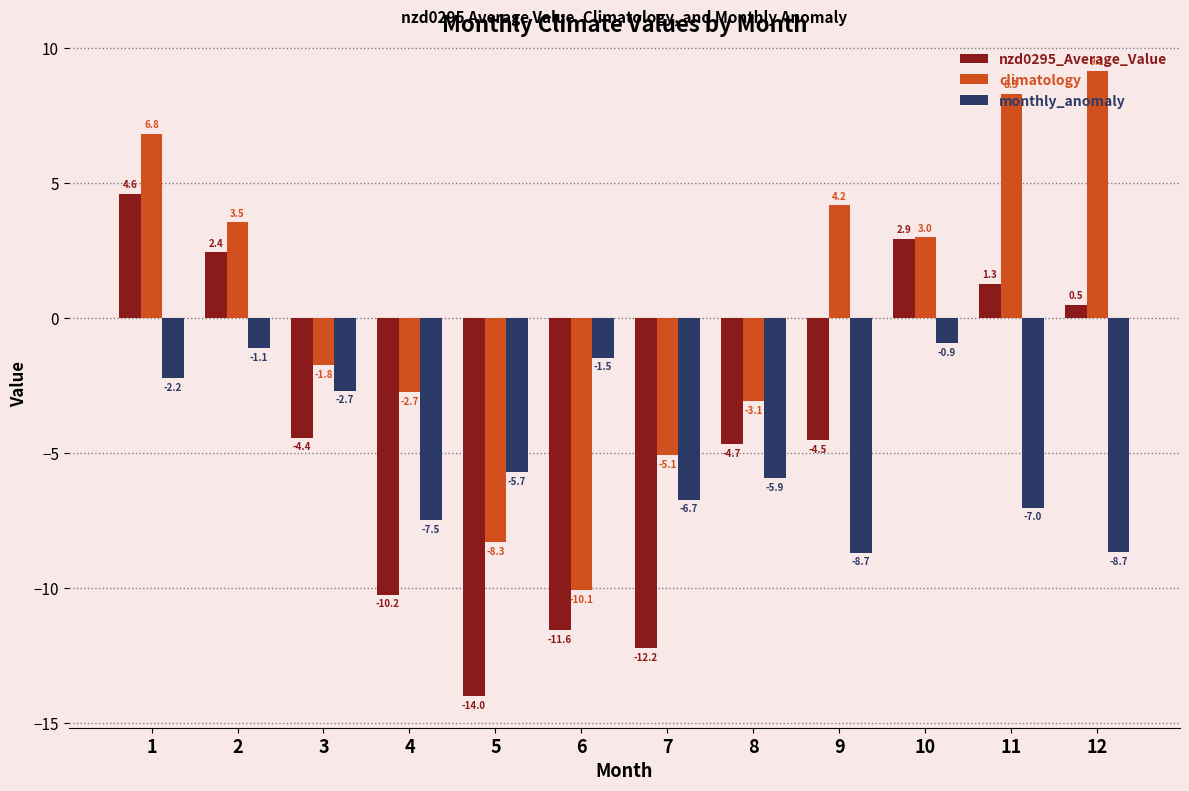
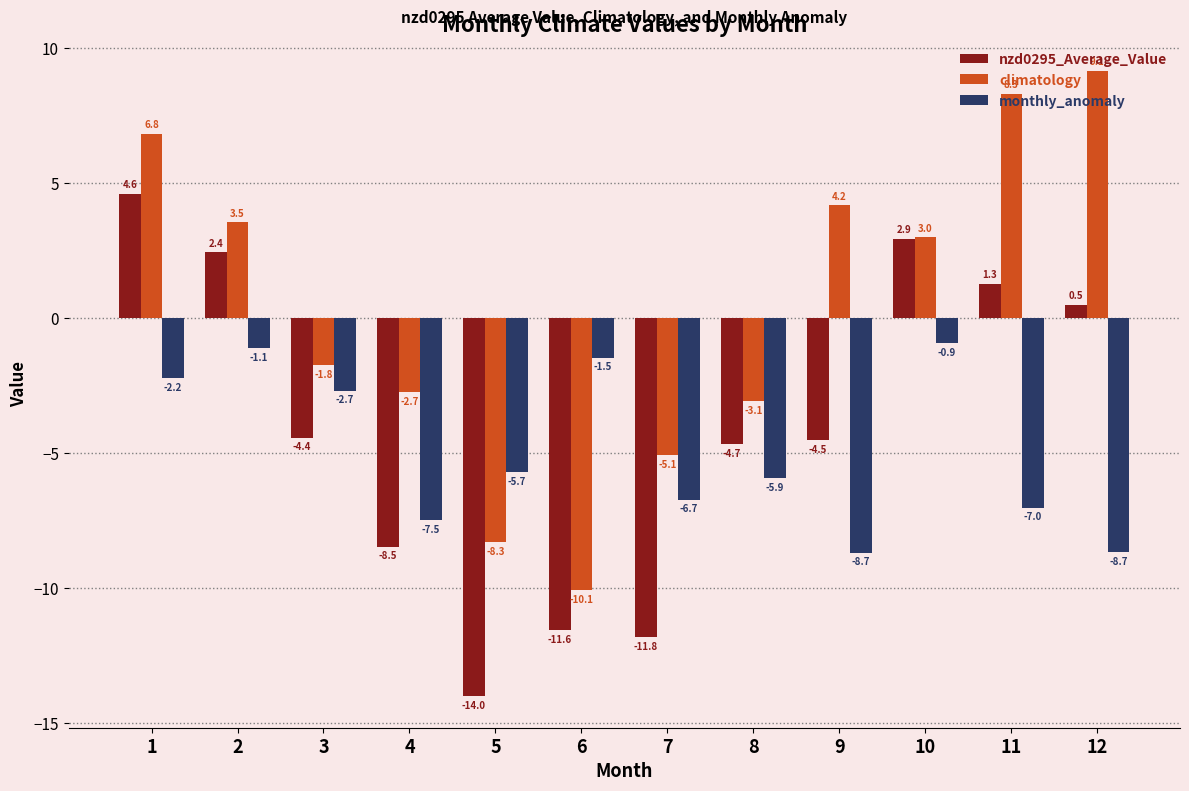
nzd0295_Average_Value, 4: -10.2 -> -8.5
nzd0295_Average_Value, 7: -12.2 -> -11.8
